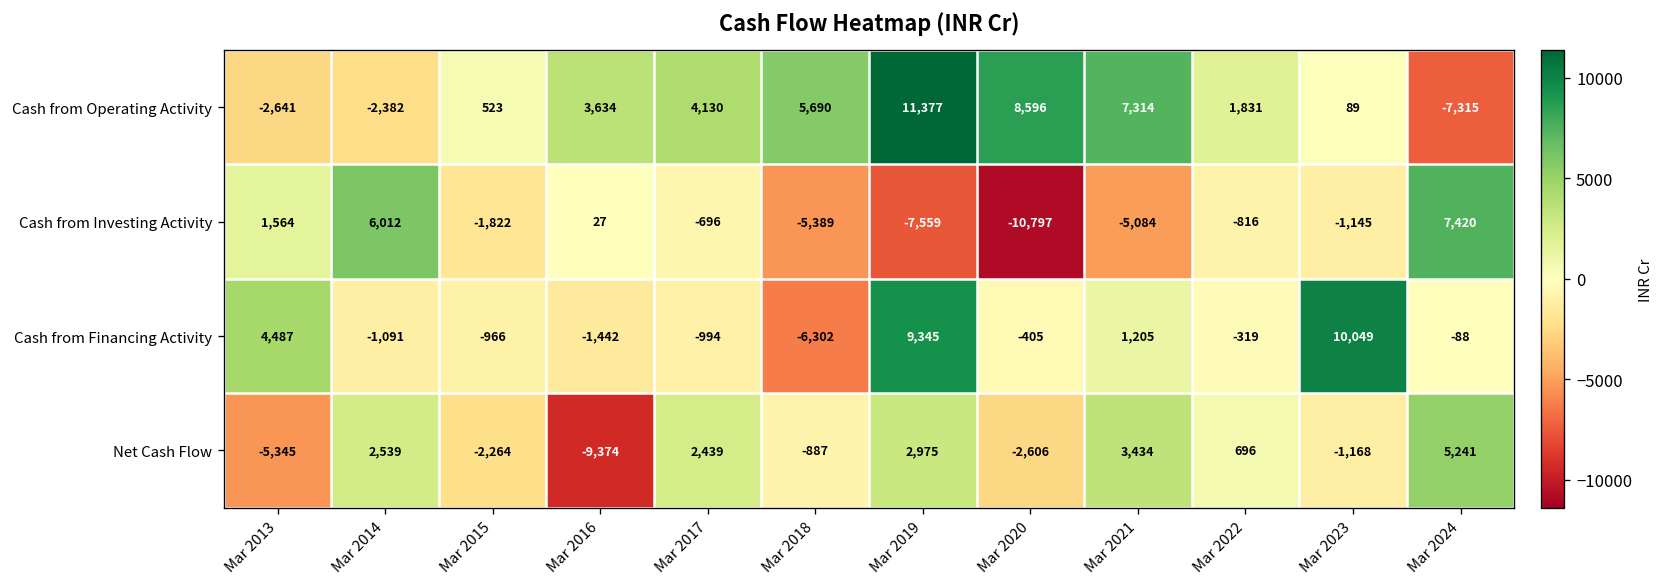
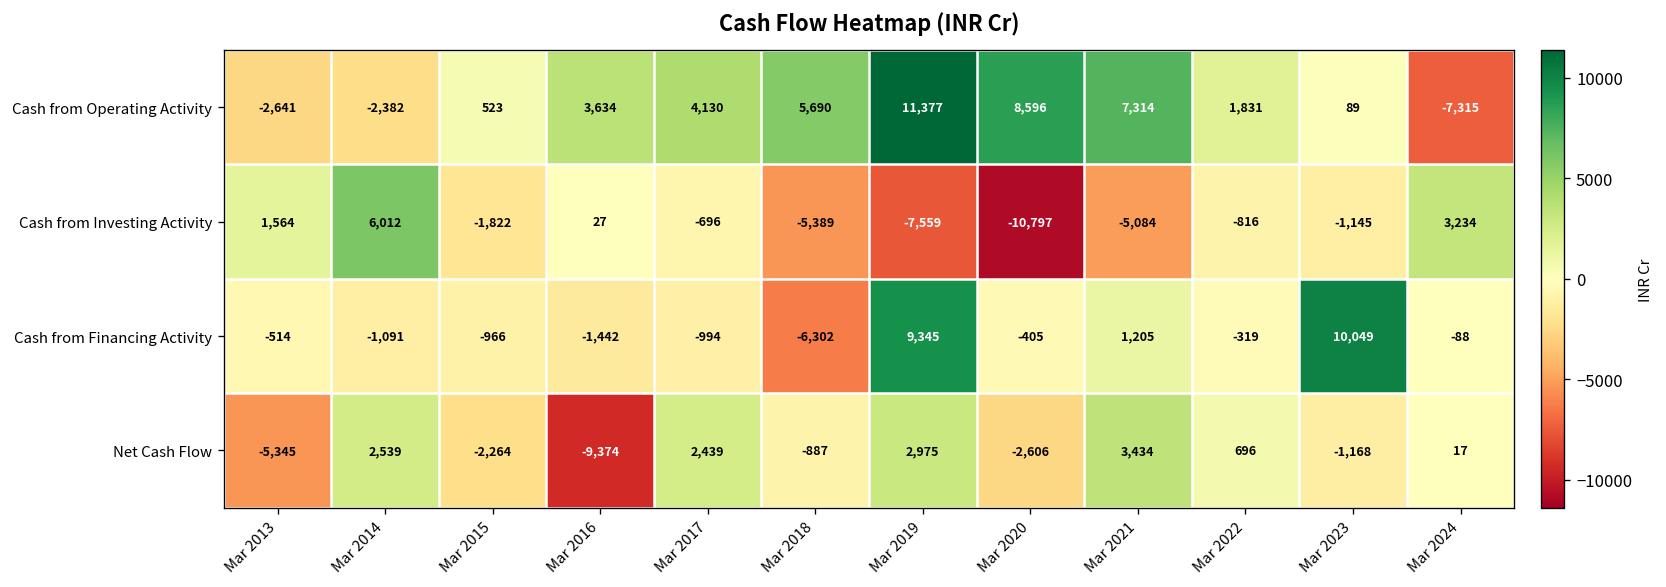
Cash from Investing Activity, Mar 2024: 7,420 -> 3,234
Cash from Financing Activity, Mar 2013: 4,487 -> -514
Net Cash Flow, Mar 2024: 5,241 -> 17
